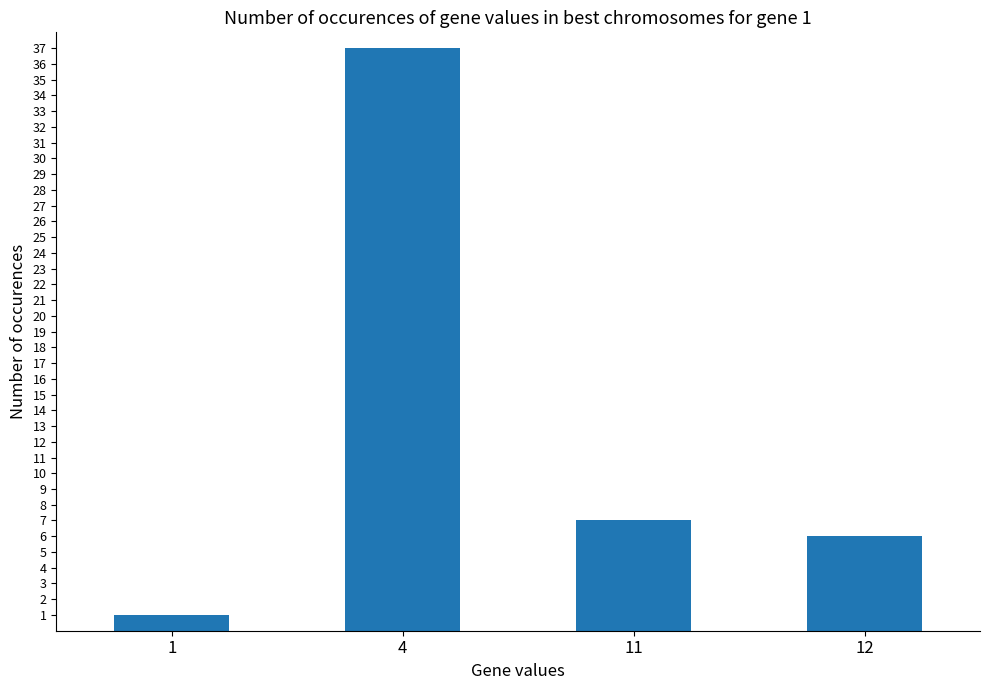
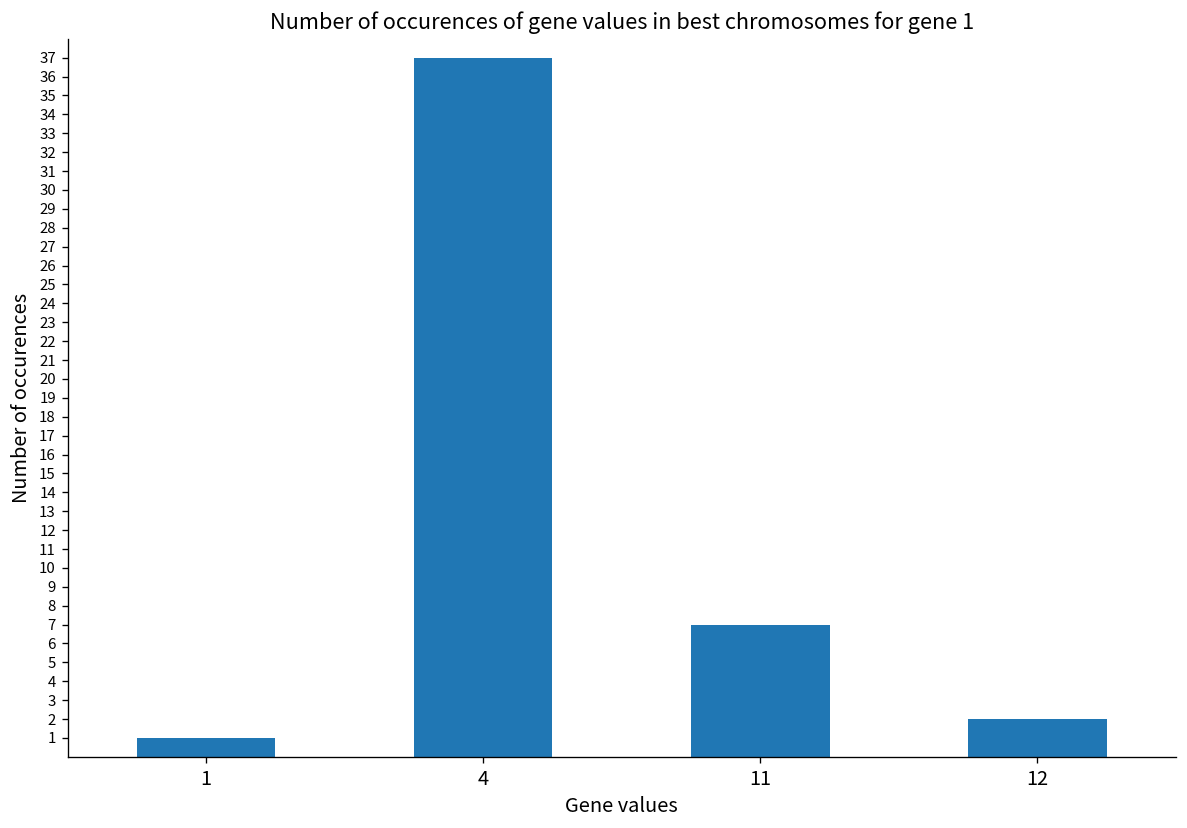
12: 6 -> 2
